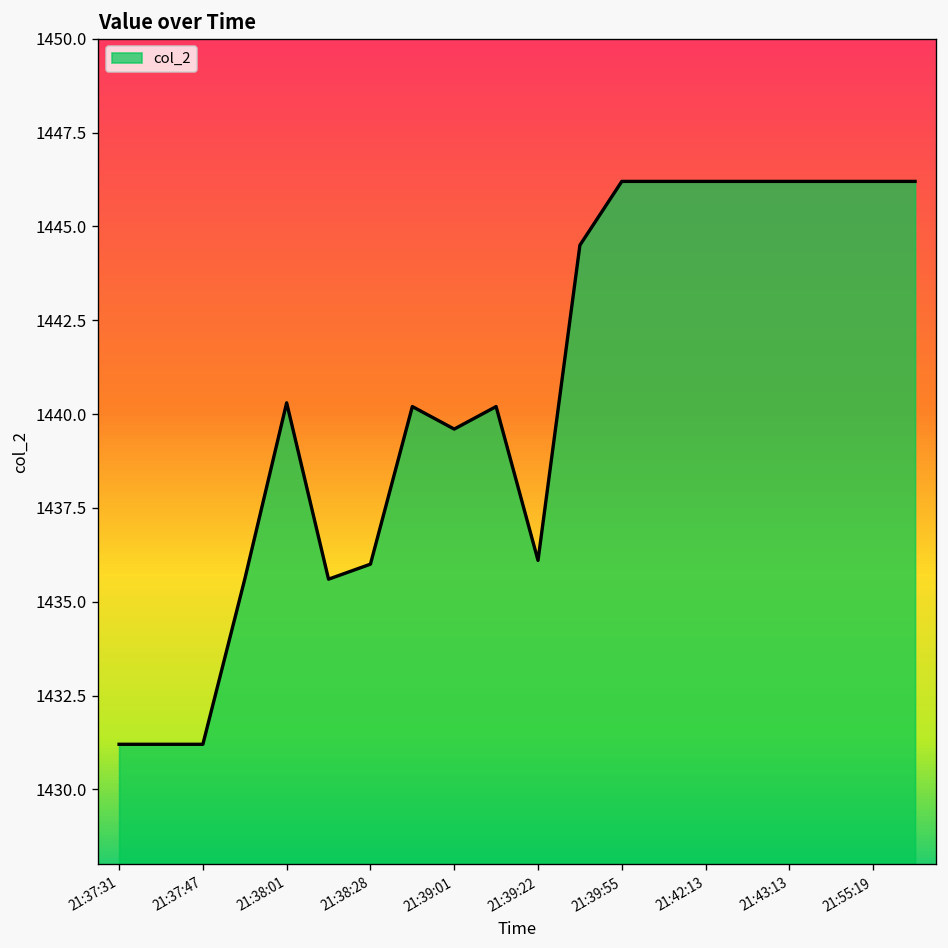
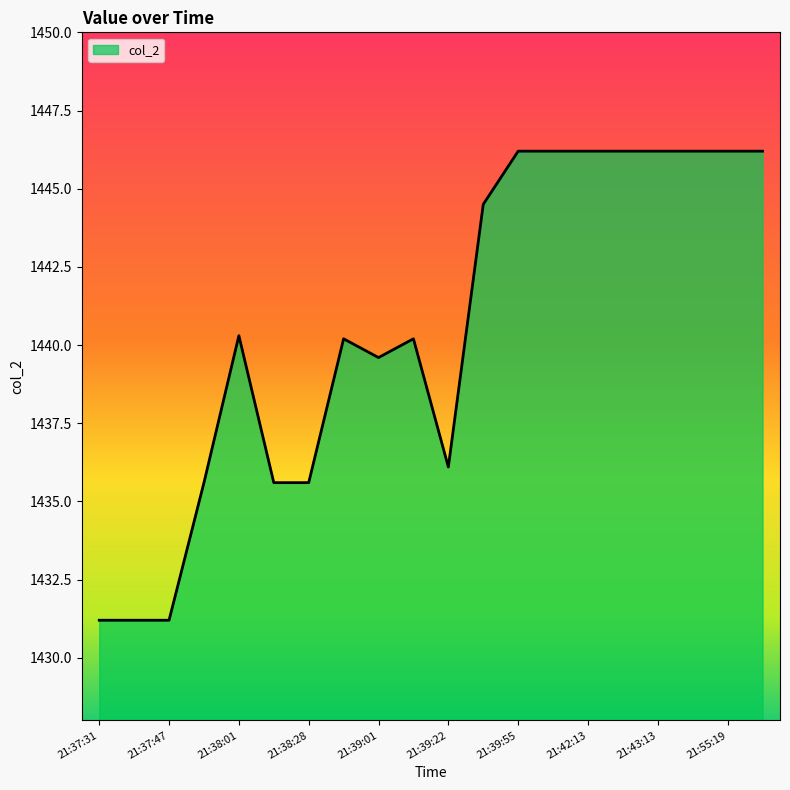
21:38:28: 1436.0 -> 1435.6
